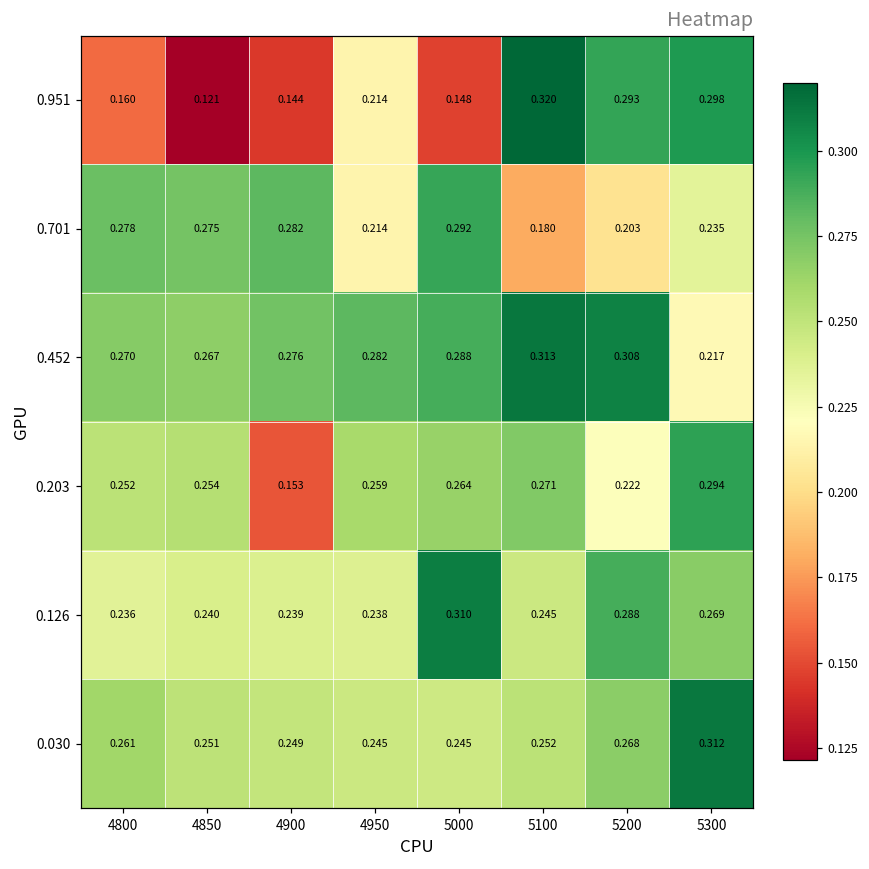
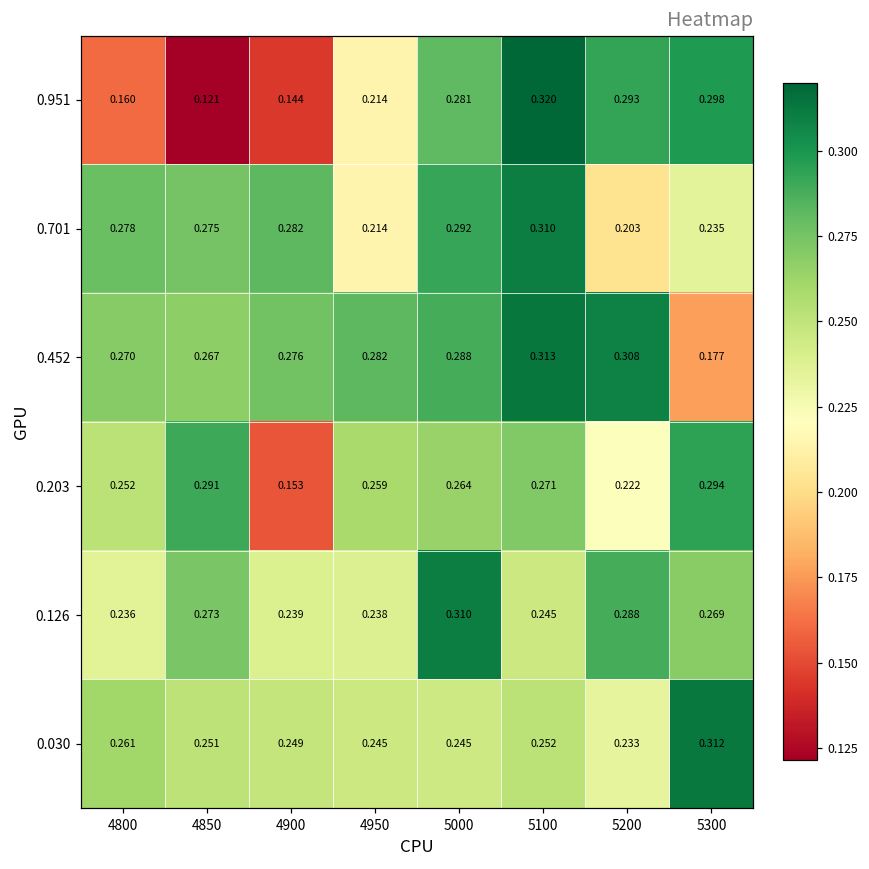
0.951, 5000: 0.148 -> 0.281
0.701, 5100: 0.180 -> 0.310
0.452, 5300: 0.217 -> 0.177
0.203, 4850: 0.254 -> 0.291
0.126, 4850: 0.240 -> 0.273
0.030, 5200: 0.268 -> 0.233
